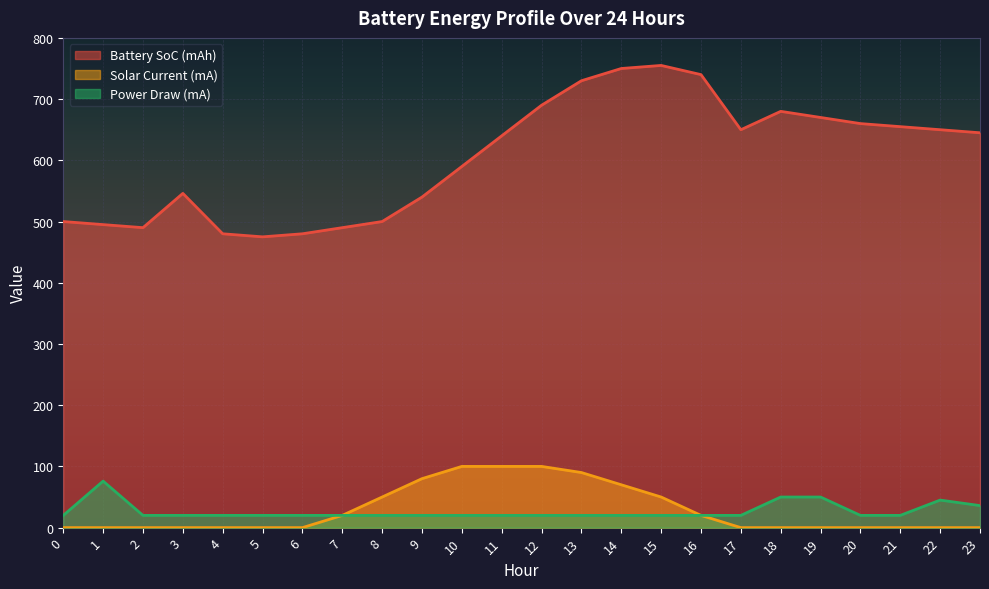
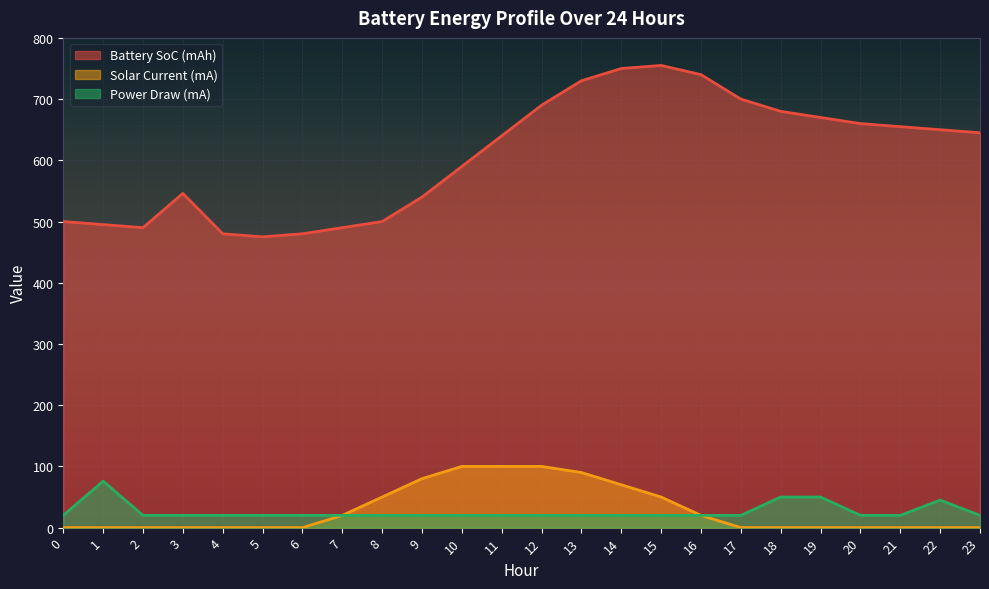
Battery SoC (mAh), 17: 650 -> 700
Power Draw (mA), 23: 40 -> 20
